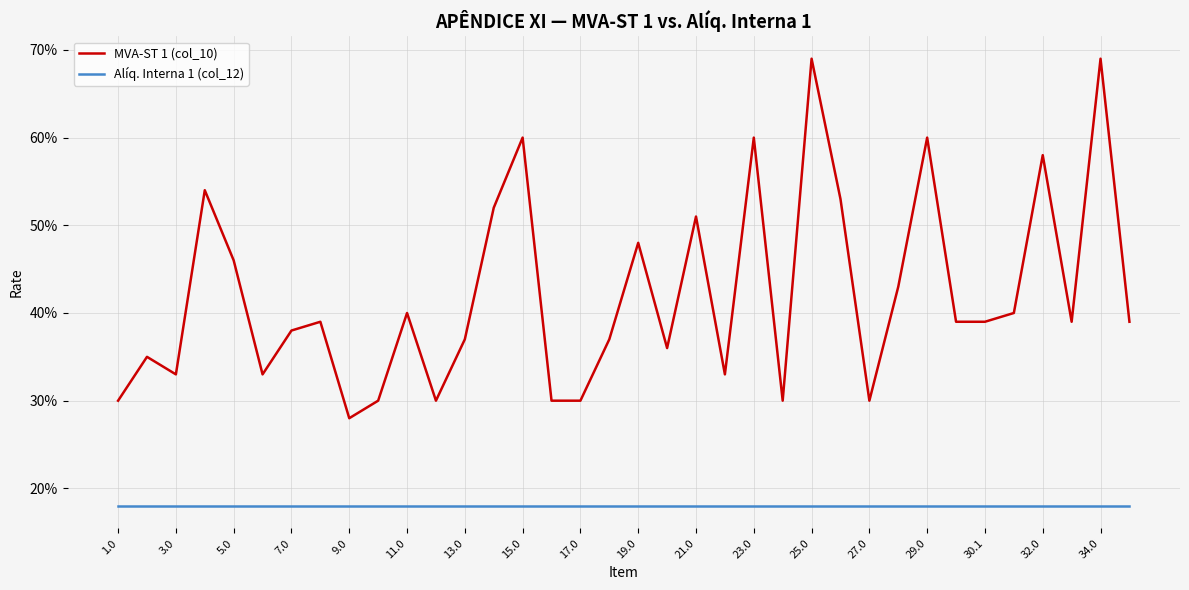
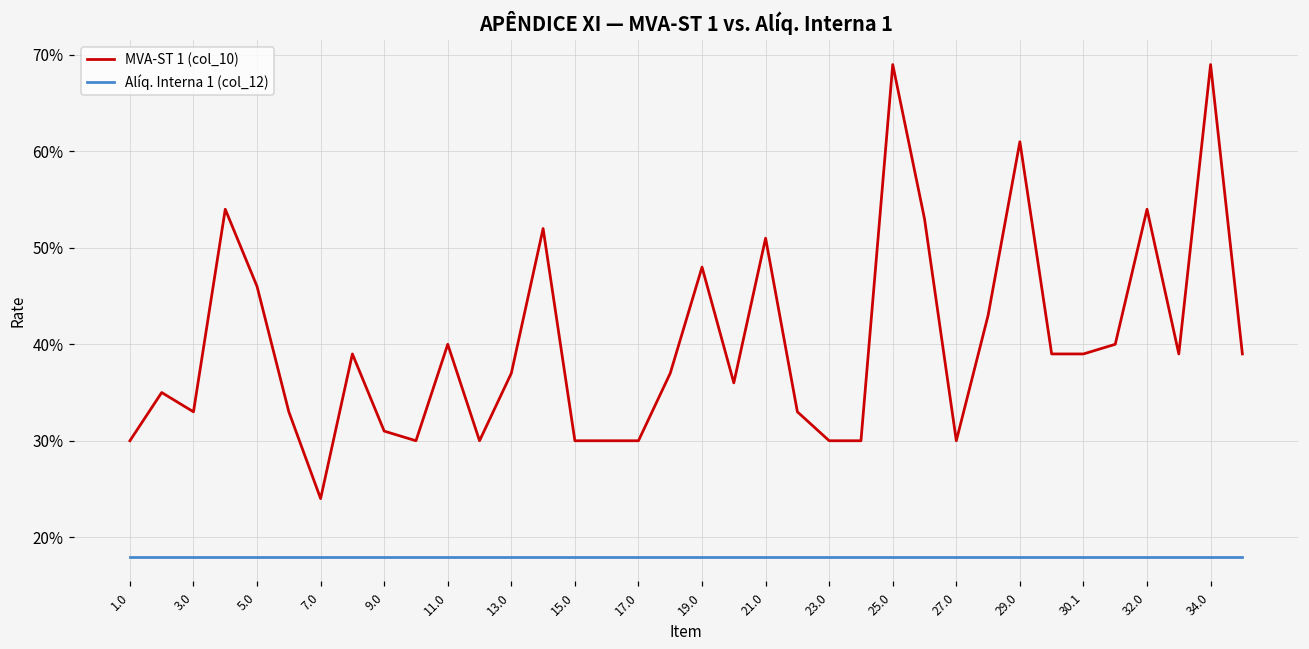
MVA-ST 1 (col_10), 7.0: 38% -> 24%
MVA-ST 1 (col_10), 9.0: 28% -> 31%
MVA-ST 1 (col_10), 15.0: 60% -> 30%
MVA-ST 1 (col_10), 23.0: 60% -> 30%
MVA-ST 1 (col_10), 29.0: 60% -> 61%
MVA-ST 1 (col_10), 32.0: 58% -> 54%
